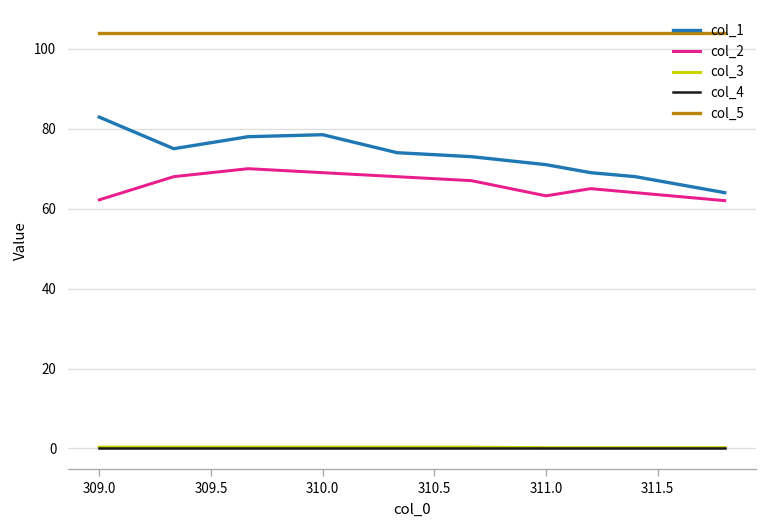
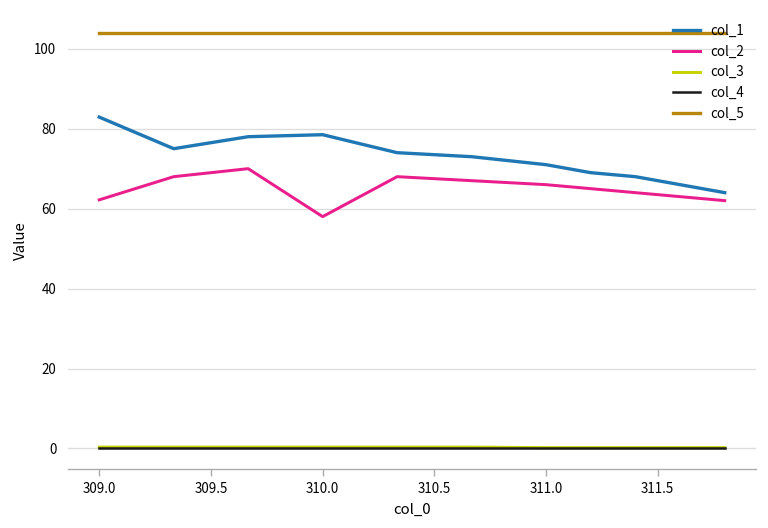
col_2, 310.0: 69 -> 58
col_2, 311.0: 63 -> 66
